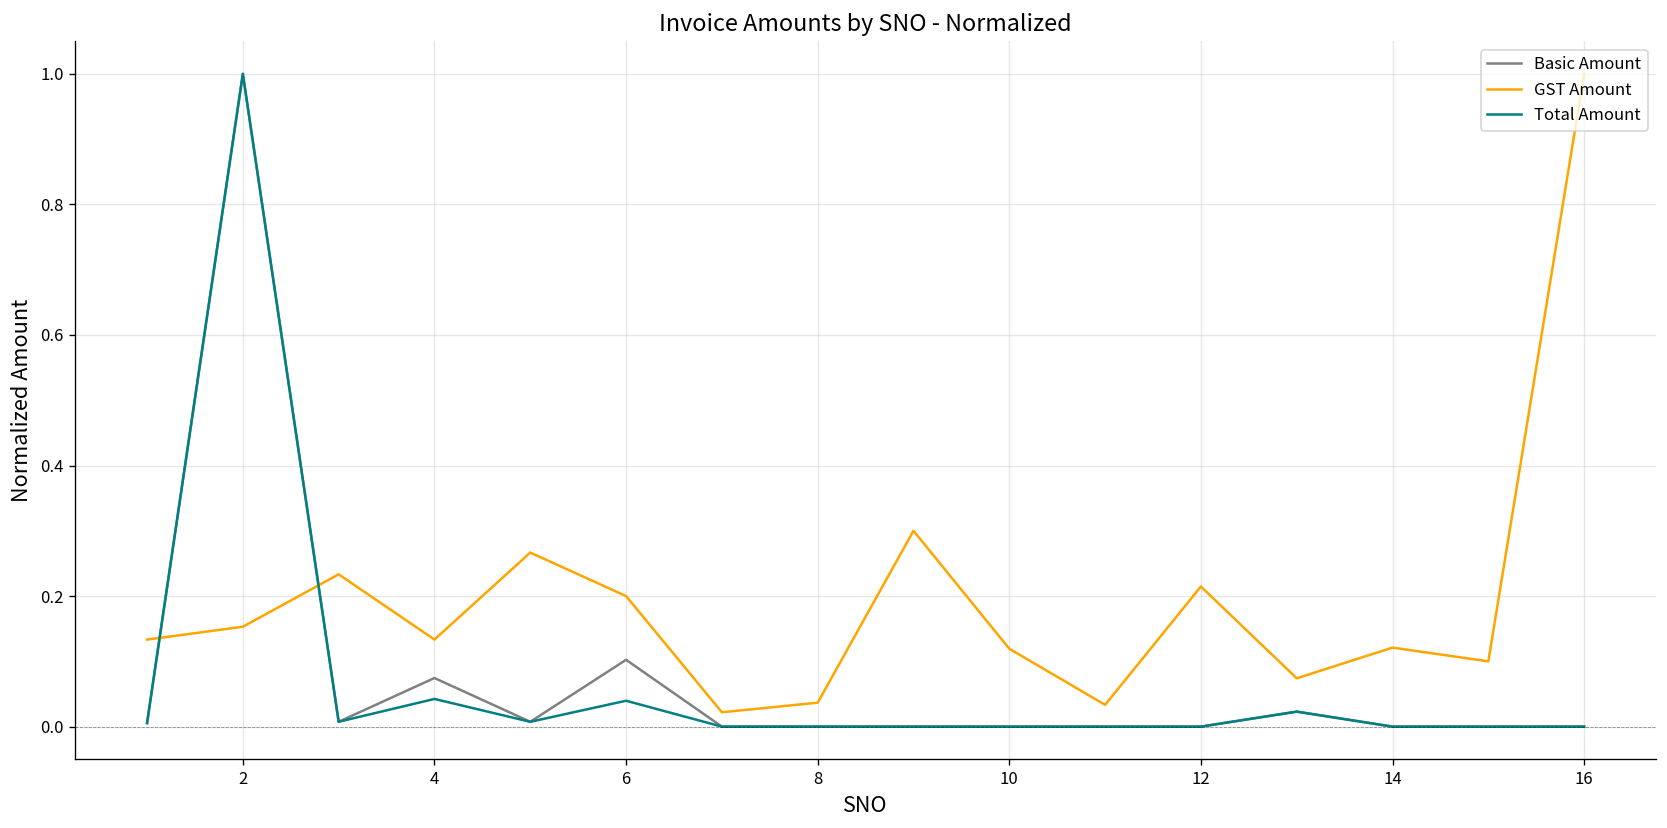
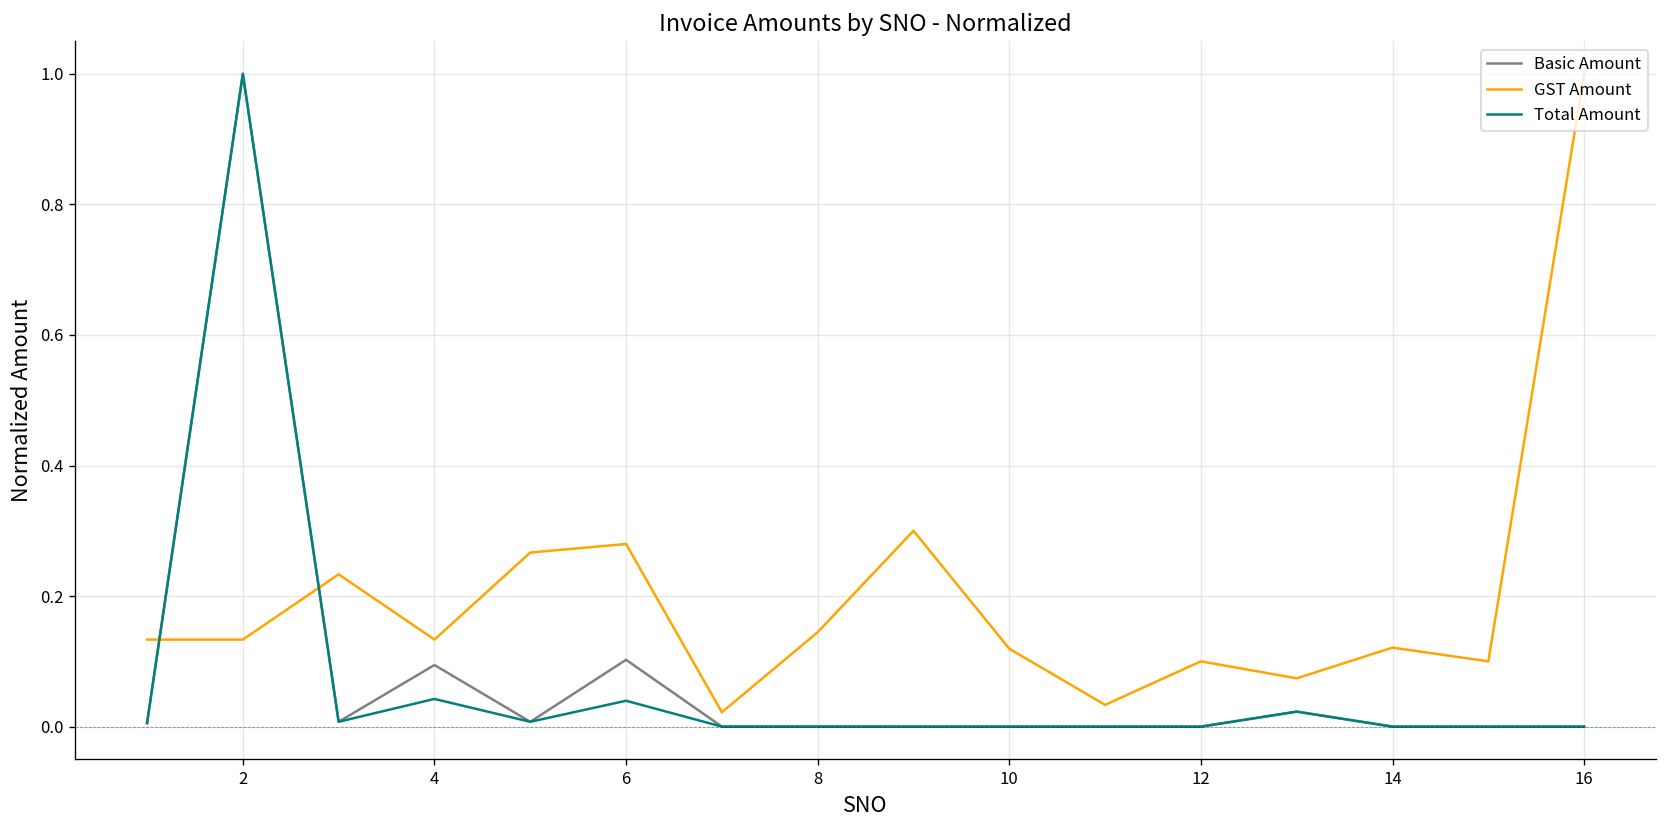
GST Amount, 2: 0.15 -> 0.13
Basic Amount, 4: 0.07 -> 0.09
GST Amount, 6: 0.20 -> 0.28
GST Amount, 8: 0.04 -> 0.14
GST Amount, 12: 0.21 -> 0.10
